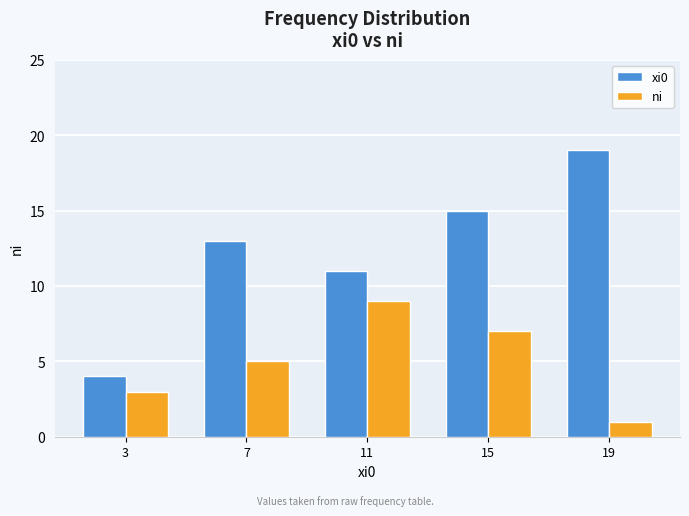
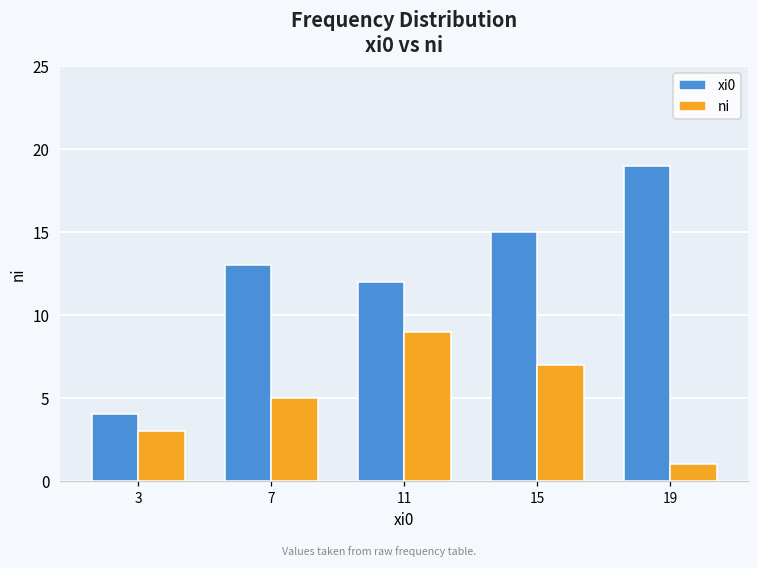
xi0, 11: 11 -> 12
